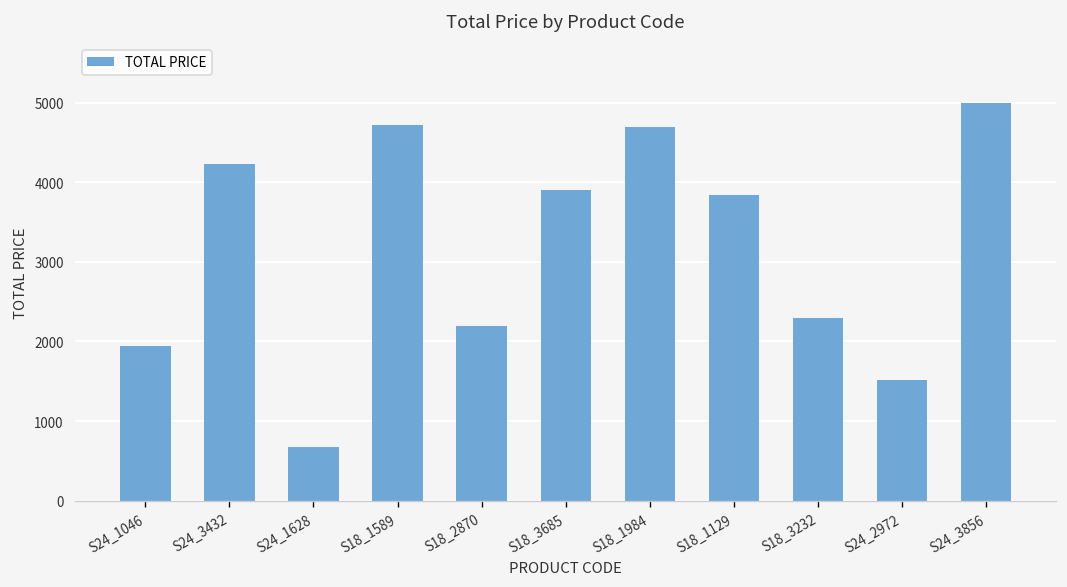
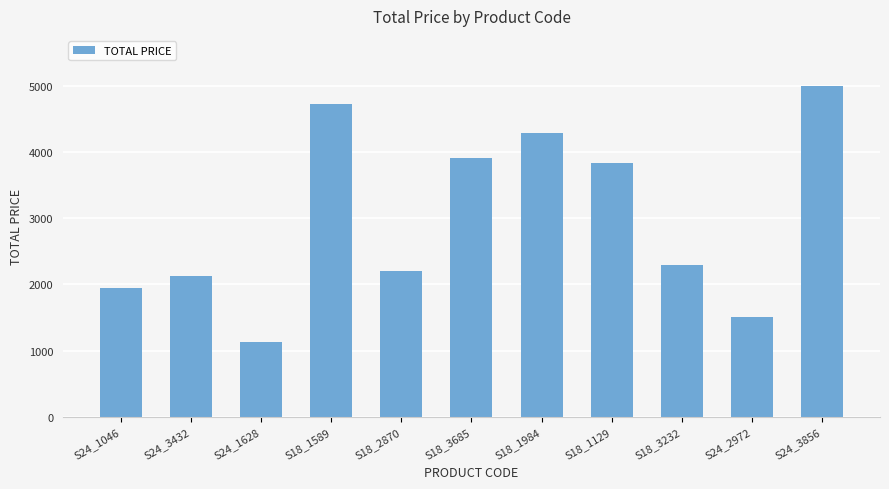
S24_3432: 4200 -> 2100
S24_1628: 700 -> 1100
S18_1984: 4700 -> 4300
